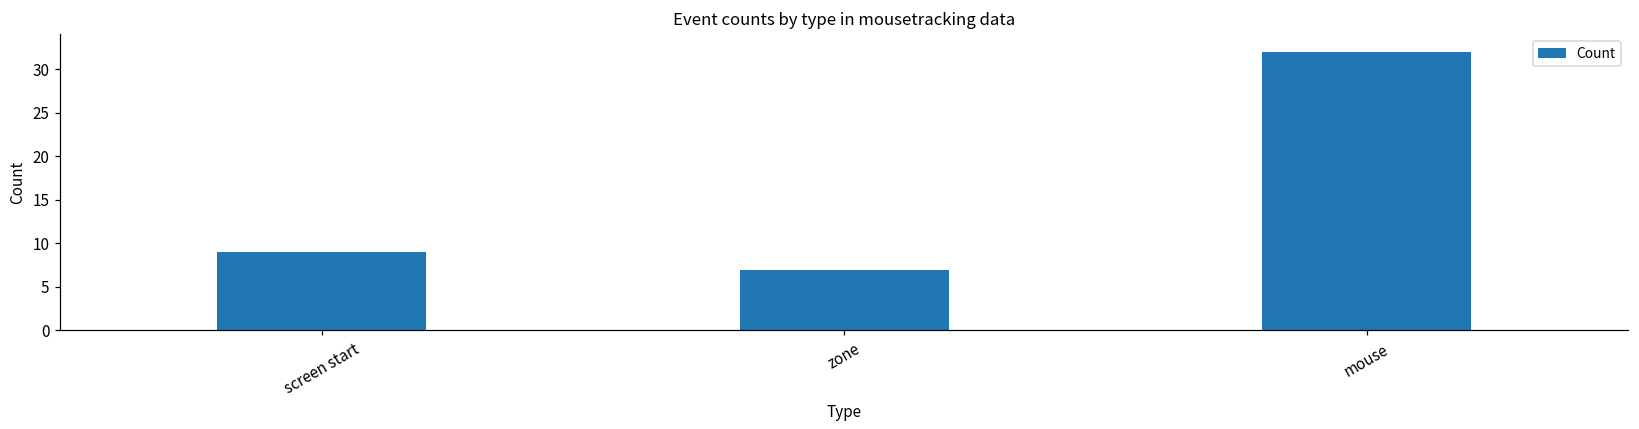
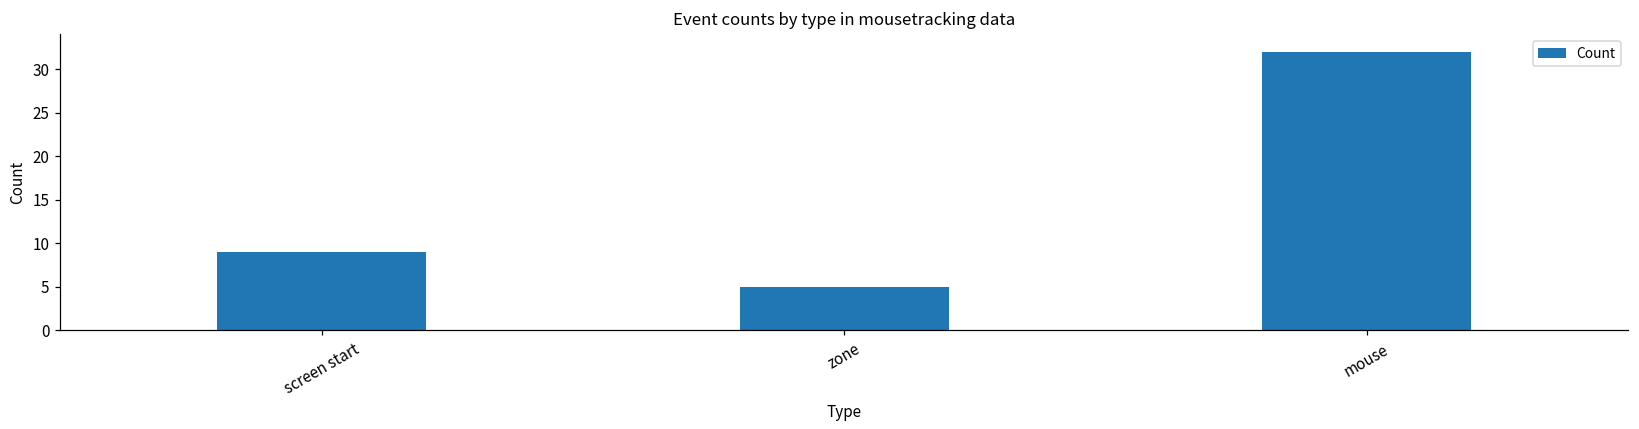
zone: 7 -> 5
